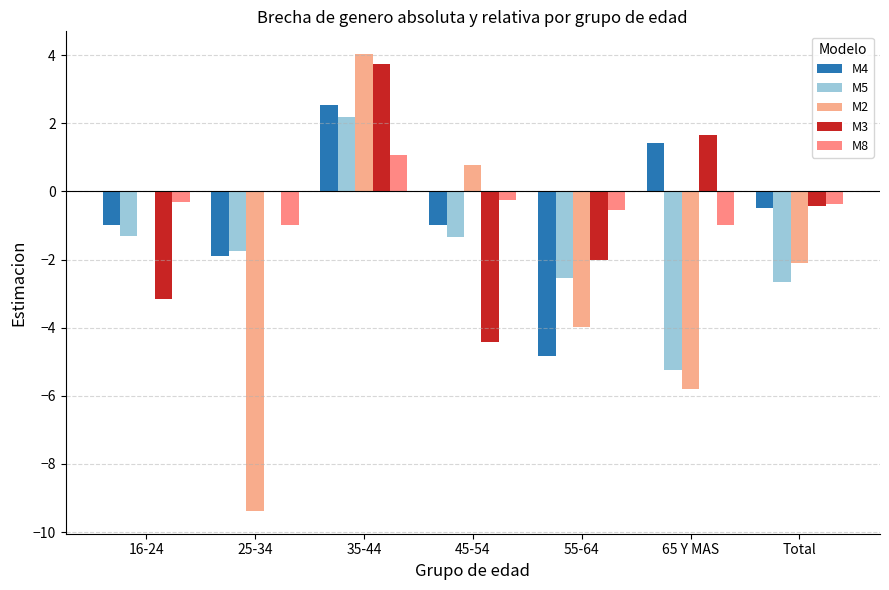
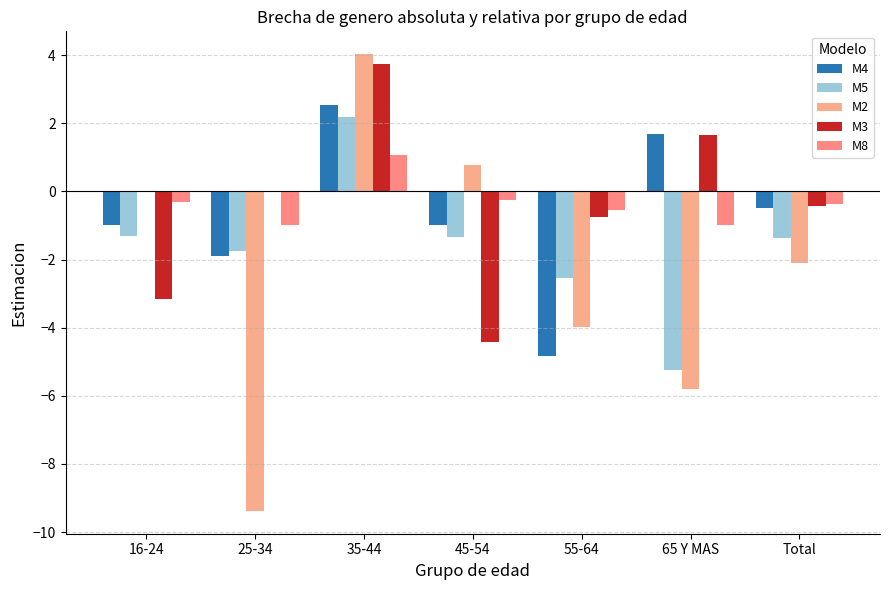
M3, 55-64: -2.0 -> -0.7
M4, 65 Y MAS: 1.4 -> 1.7
M5, Total: -2.7 -> -1.4
